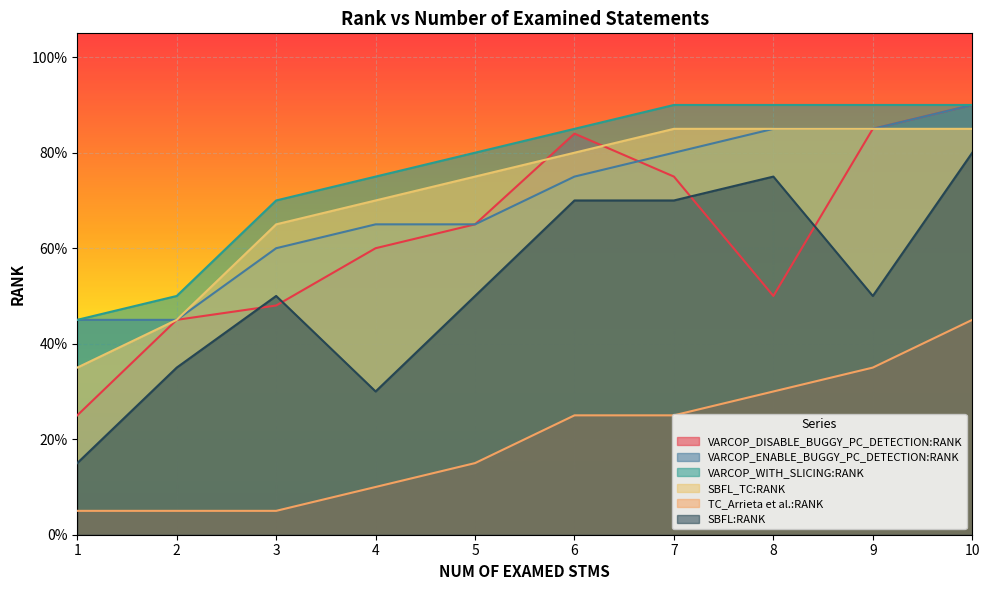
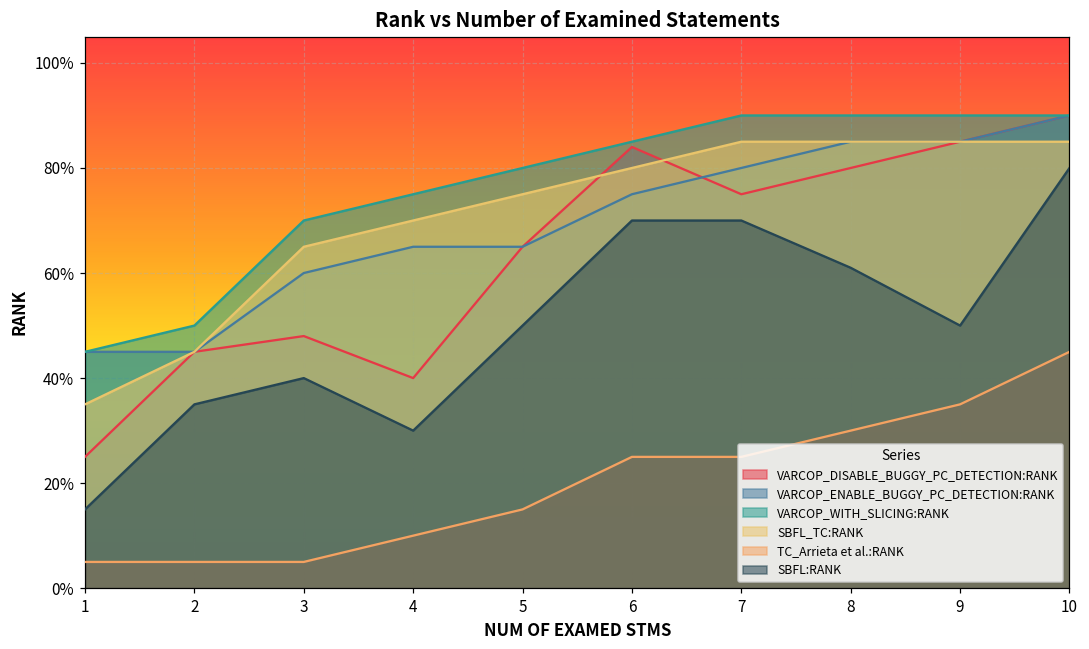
SBFL:RANK, 3: 50% -> 40%
VARCOP_DISABLE_BUGGY_PC_DETECTION:RANK, 4: 60% -> 40%
VARCOP_DISABLE_BUGGY_PC_DETECTION:RANK, 8: 50% -> 80%
SBFL:RANK, 8: 75% -> 61%
